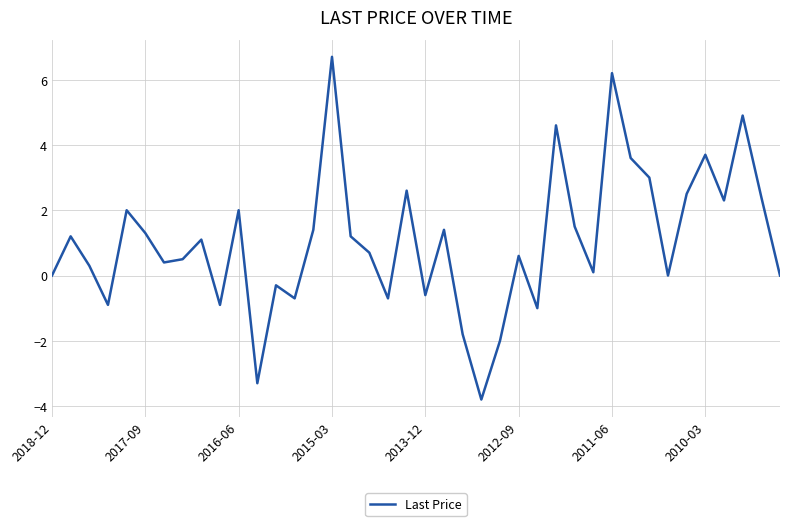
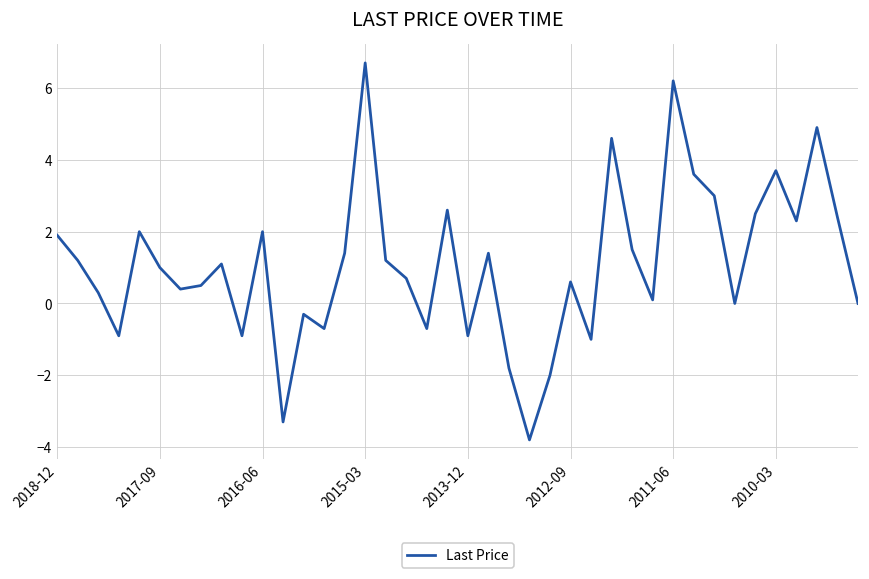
2018-12: 0.0 -> 1.9
2017-09: 1.3 -> 1.0
2013-12: -0.6 -> -0.9
